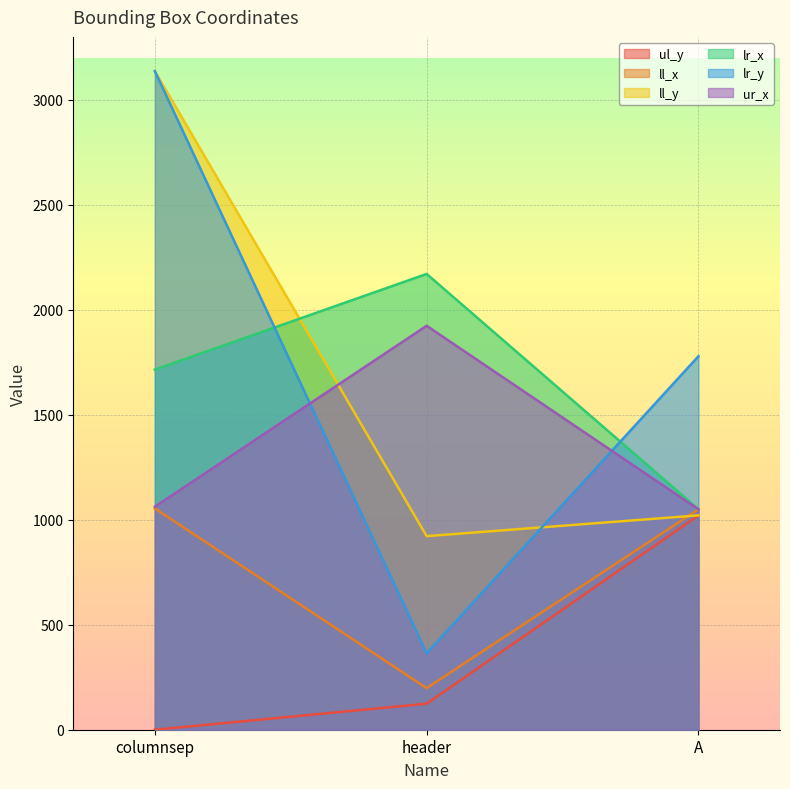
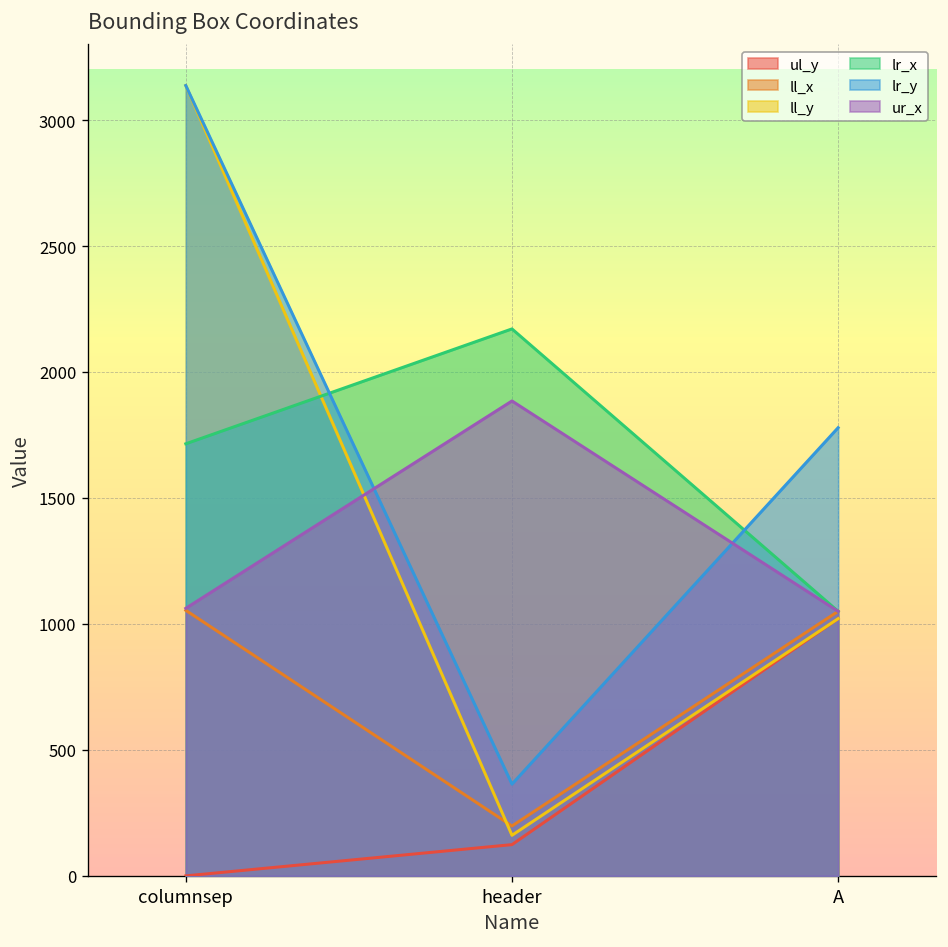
ll_y, header: 920 -> 160
ur_x, header: 1920 -> 1890
